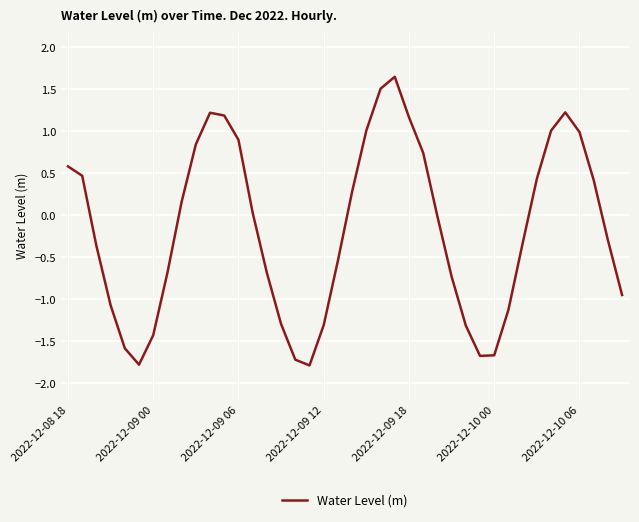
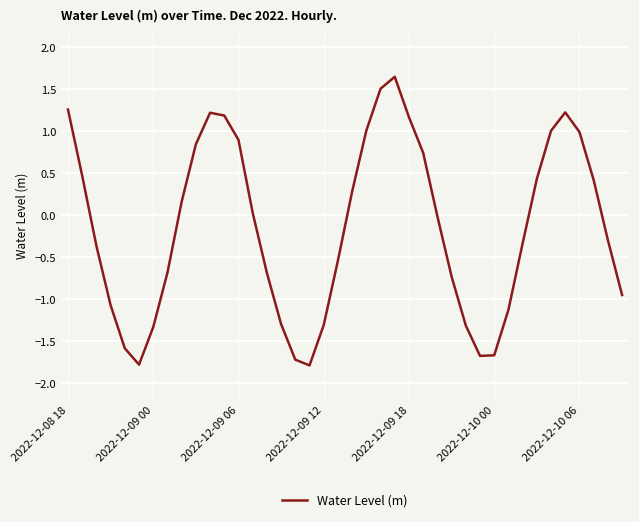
2022-12-08 18: 0.6 -> 1.3
2022-12-09 00: -1.4 -> -1.3
